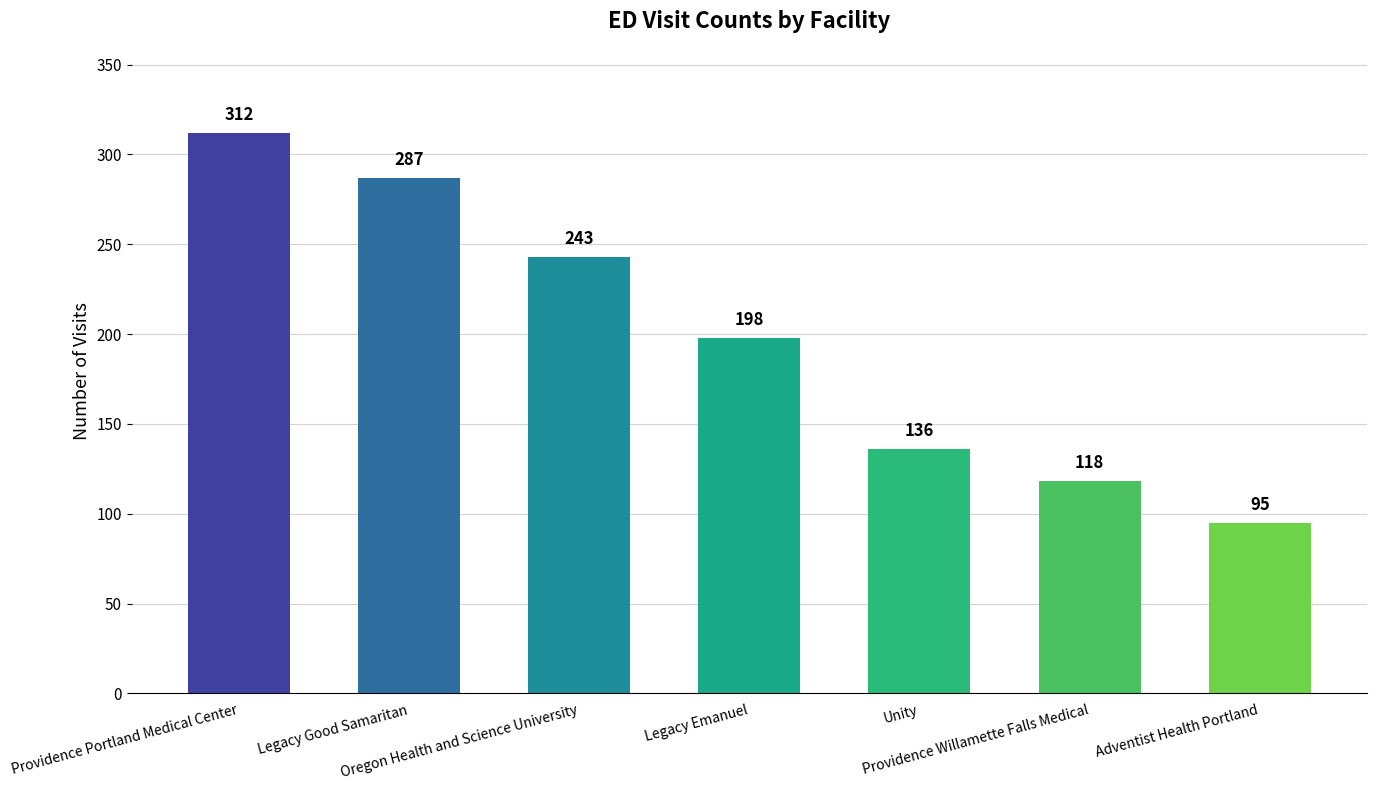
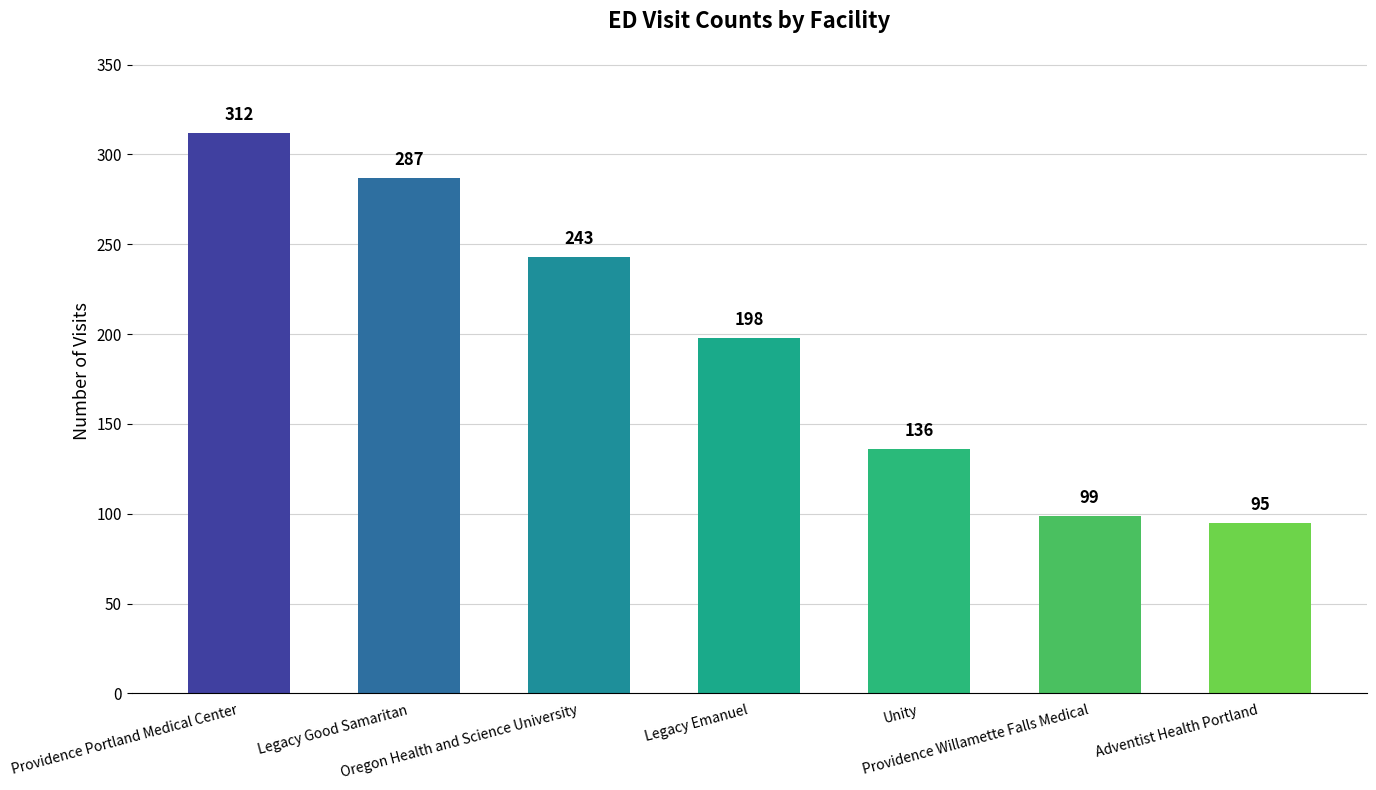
Providence Willamette Falls Medical: 118 -> 99
